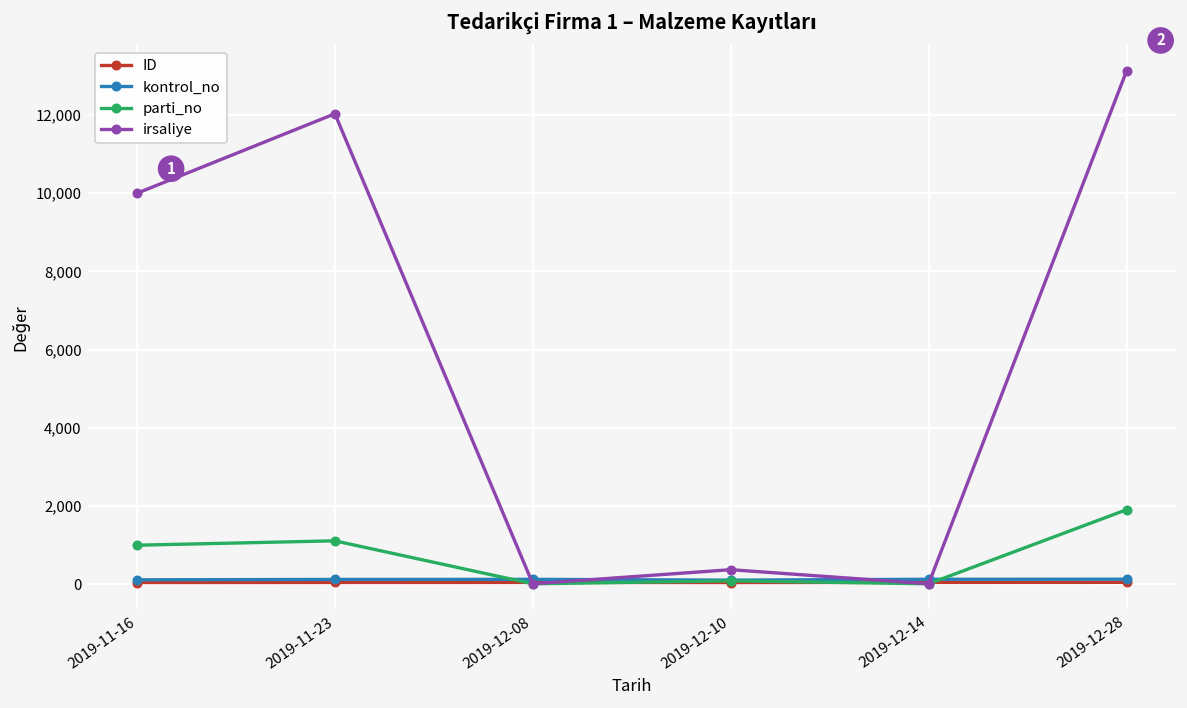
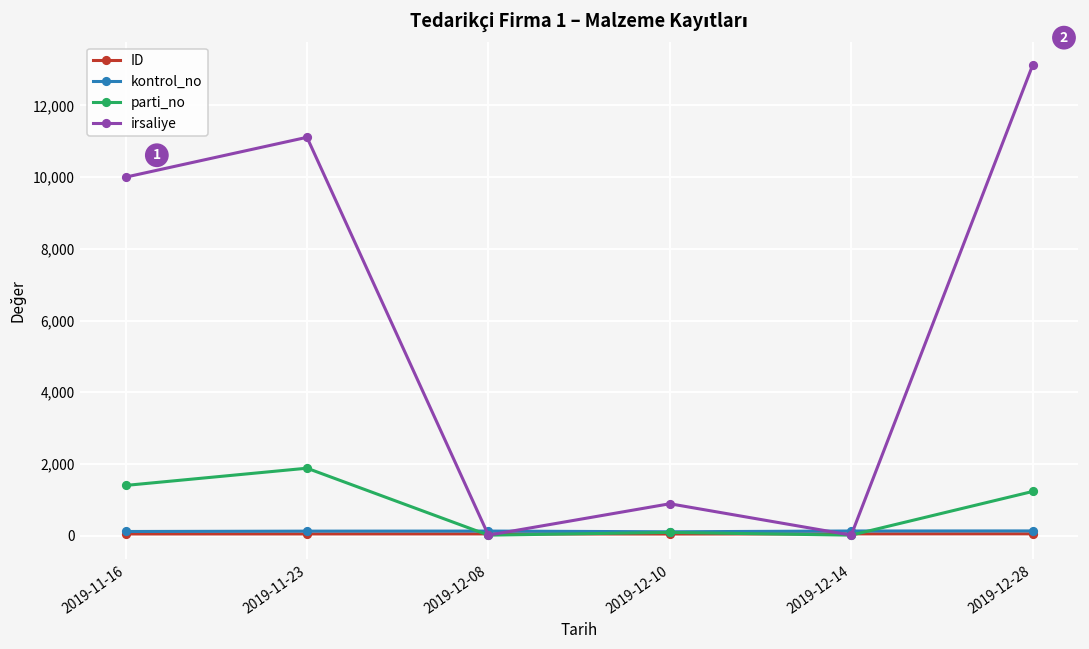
parti_no, 2019-11-16: 1,000 -> 1,400
parti_no, 2019-11-23: 1,100 -> 1,900
irsaliye, 2019-11-23: 12,000 -> 11,100
irsaliye, 2019-12-10: 400 -> 900
parti_no, 2019-12-28: 1,900 -> 1,200
